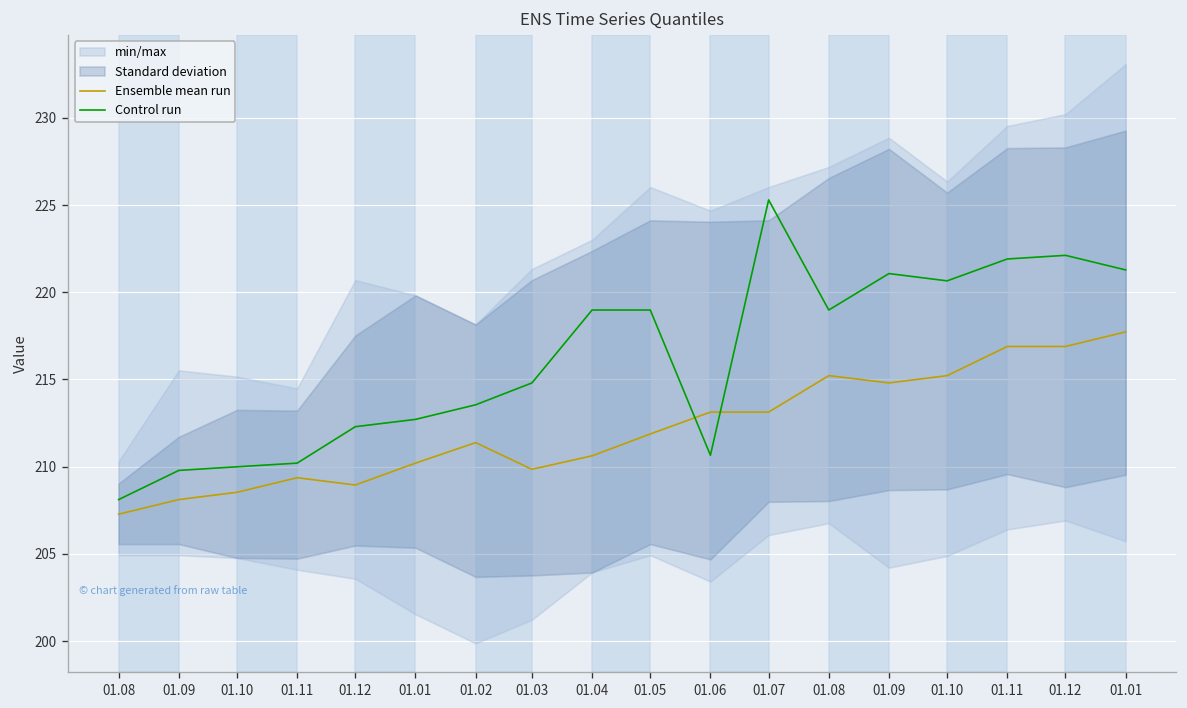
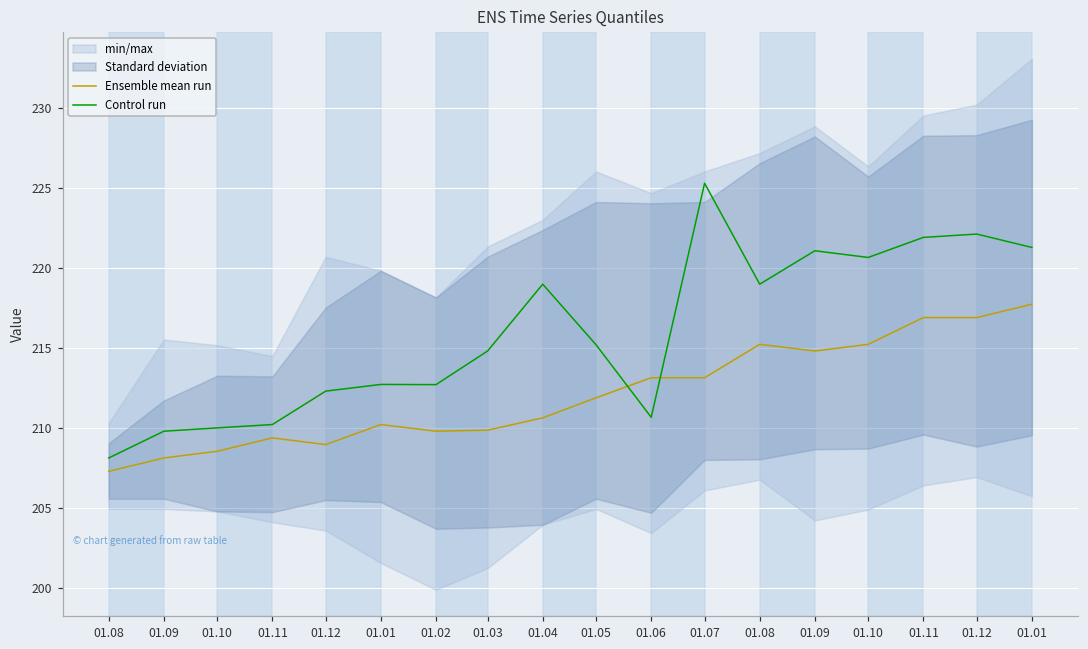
Ensemble mean run, 01.02: 211.4 -> 209.8
Control run, 01.02: 213.5 -> 212.7
Control run, 01.05: 219.0 -> 215.2
